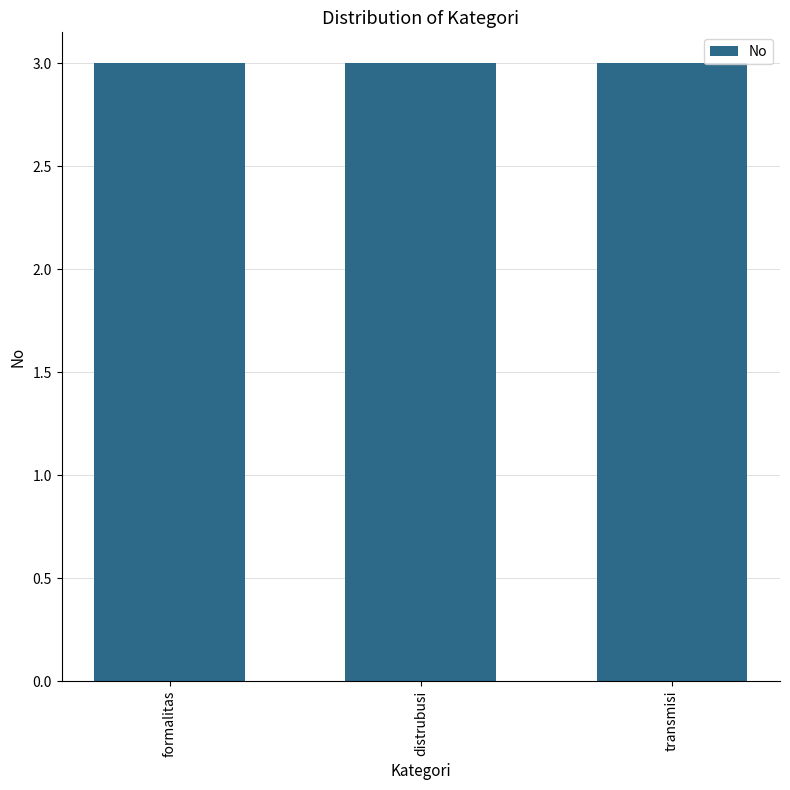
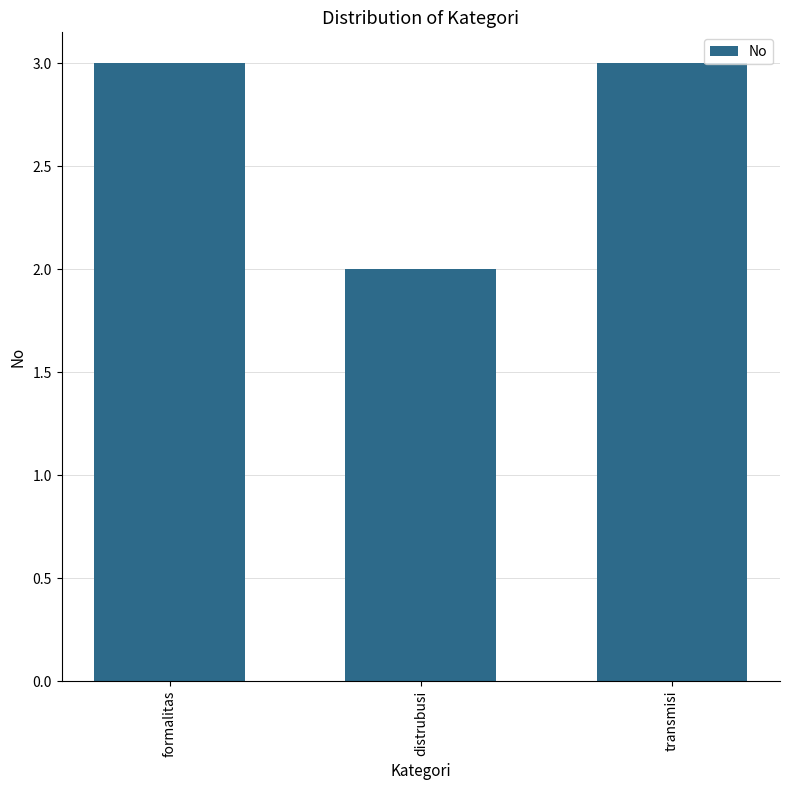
distrubusi: 3 -> 2
